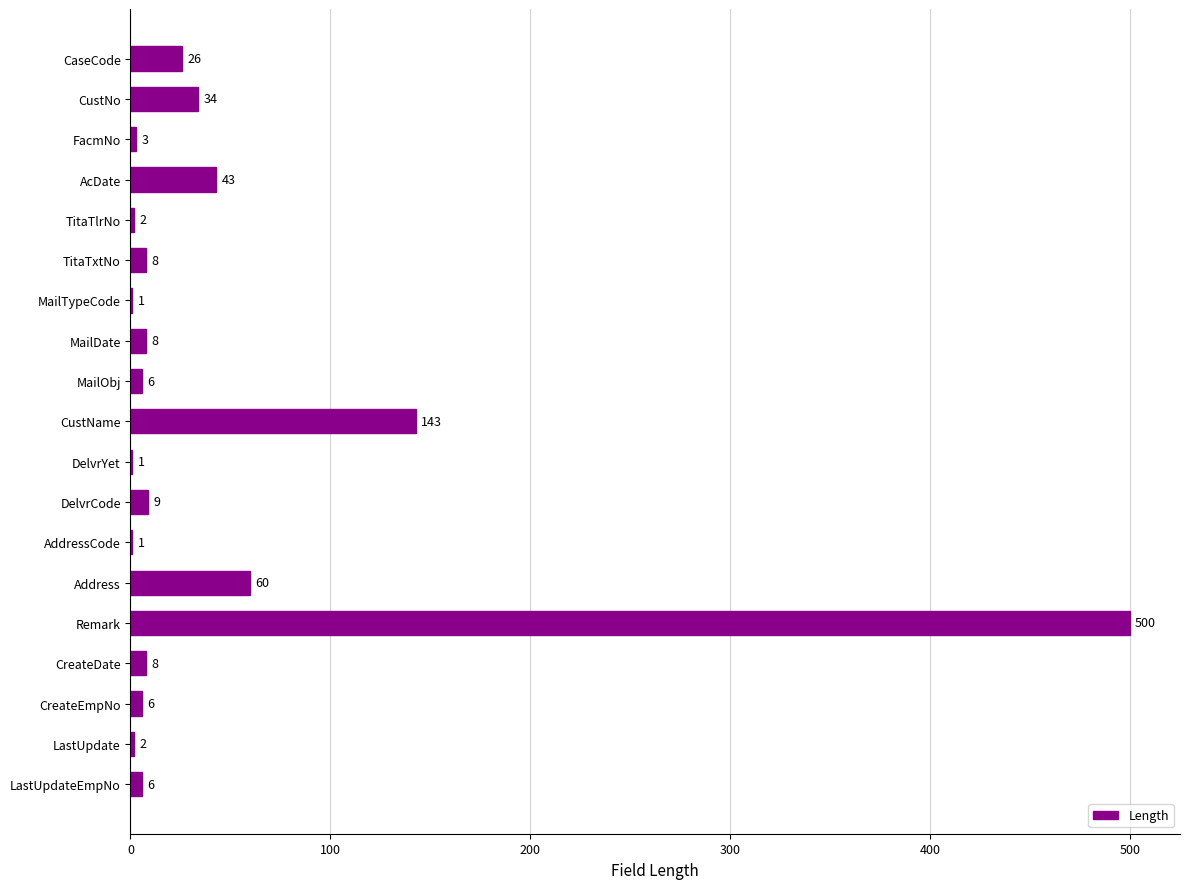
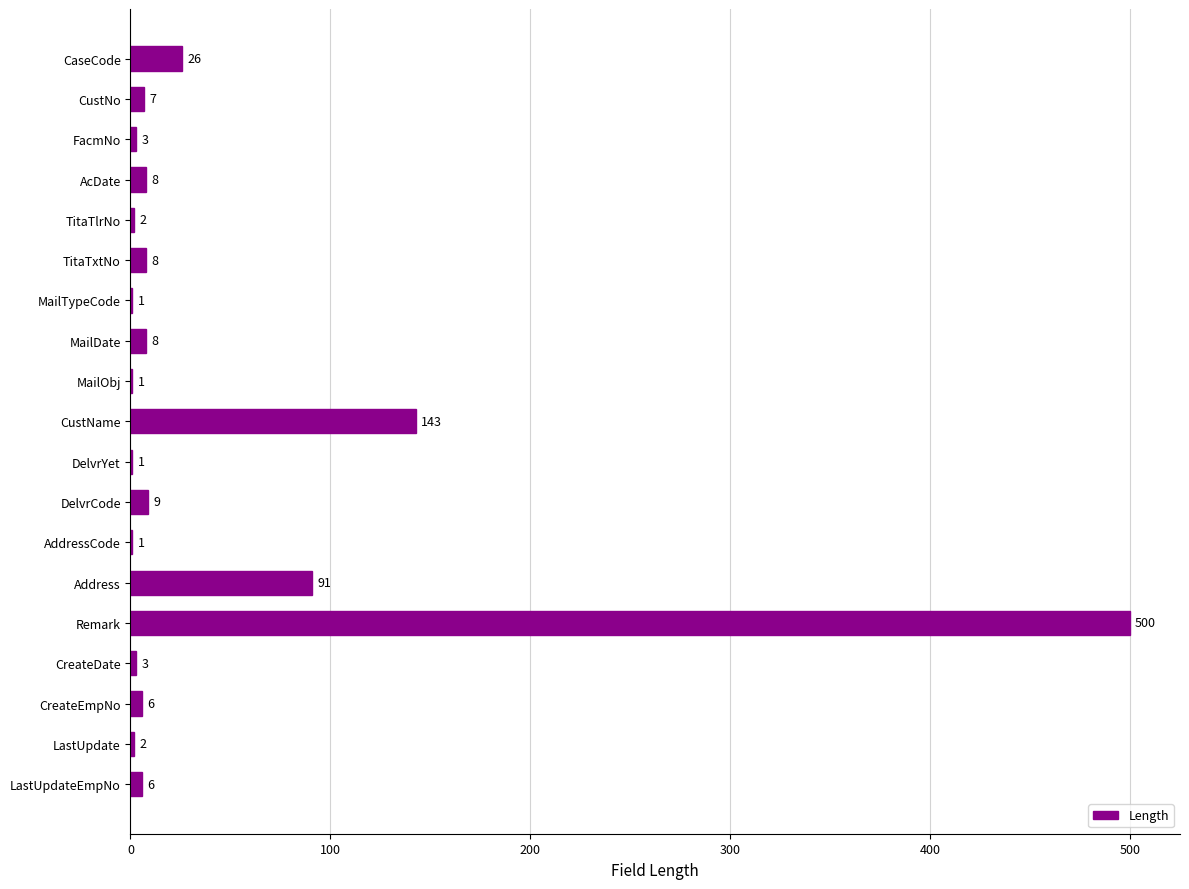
CustNo: 34 -> 7
AcDate: 43 -> 8
MailObj: 6 -> 1
Address: 60 -> 91
CreateDate: 8 -> 3
